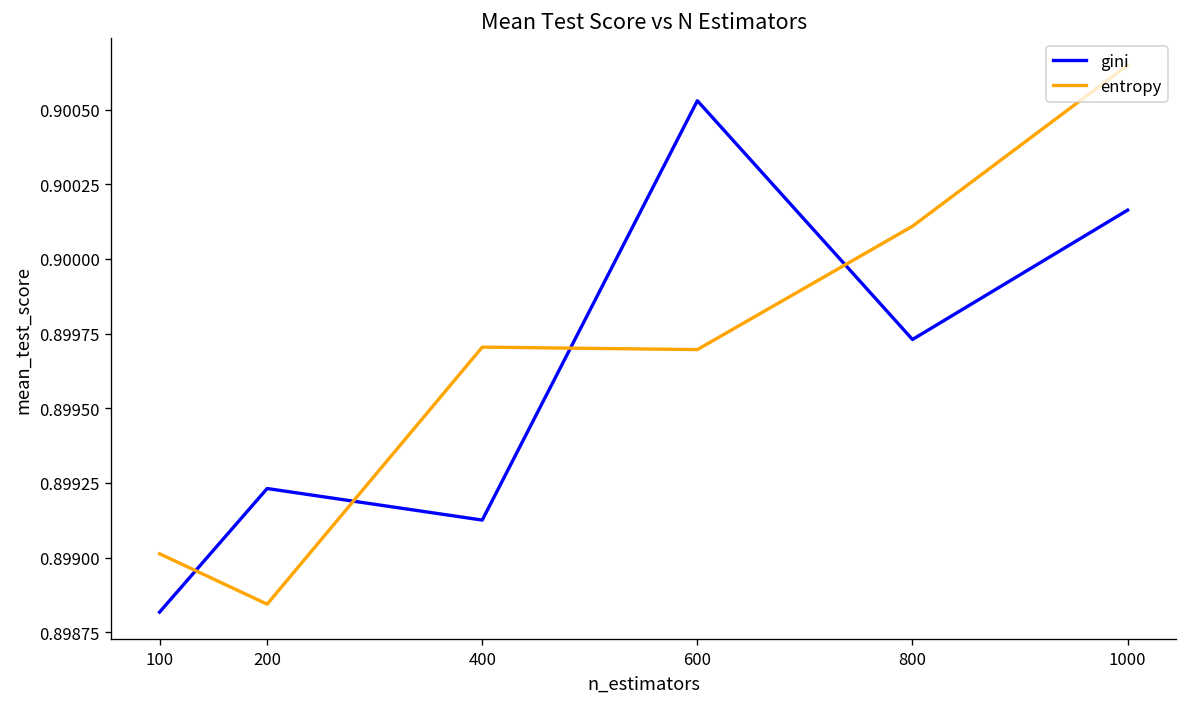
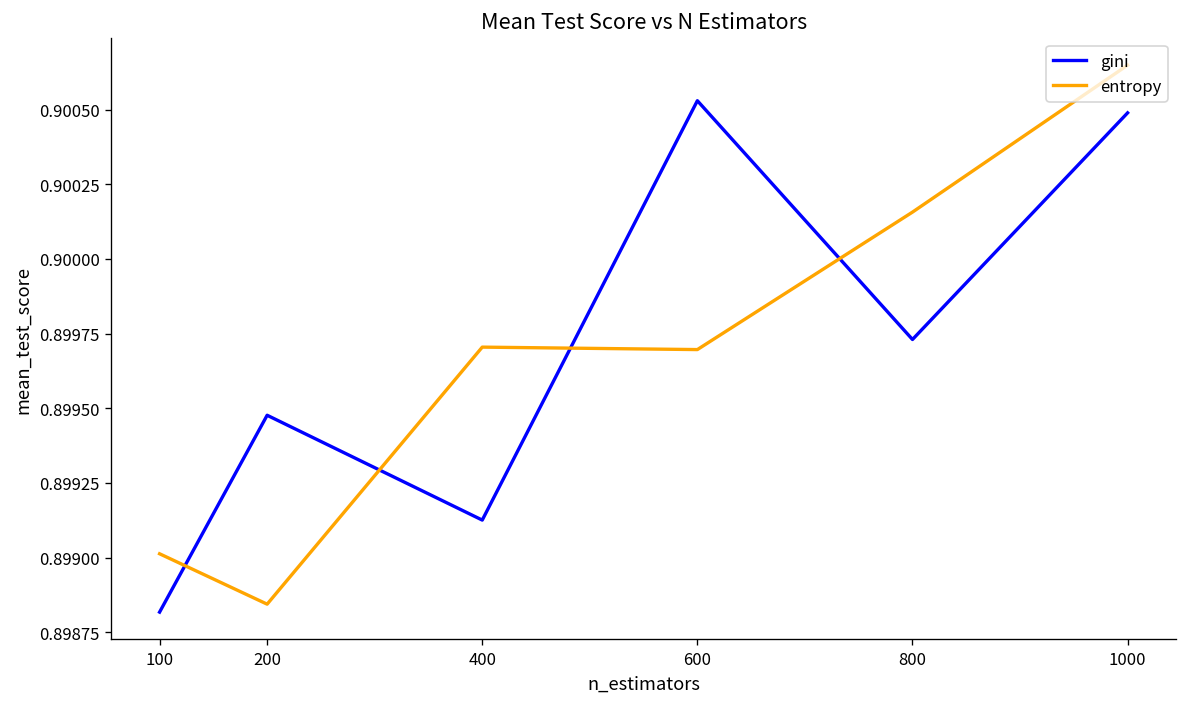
gini, 200: 0.89923 -> 0.89948
entropy, 800: 0.90011 -> 0.90016
gini, 1000: 0.90016 -> 0.90049
